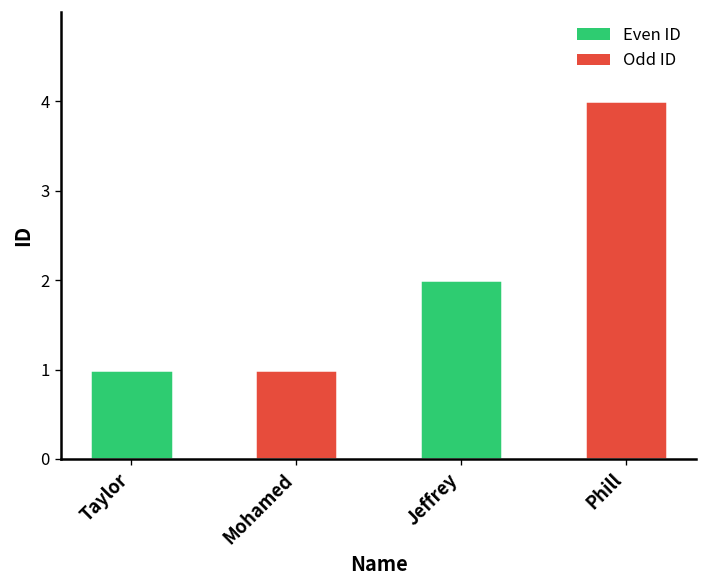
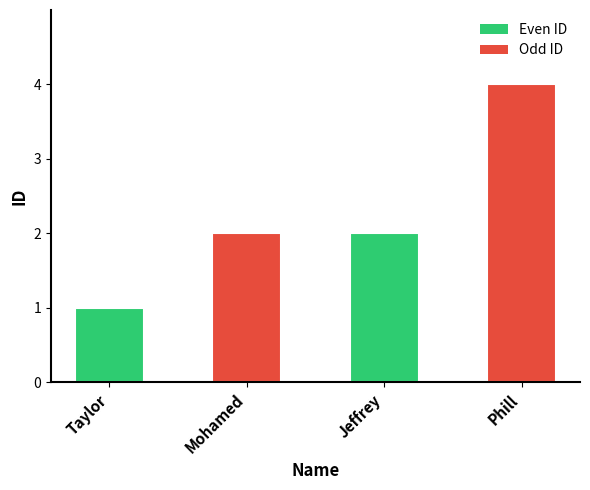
Mohamed: 1 -> 2
